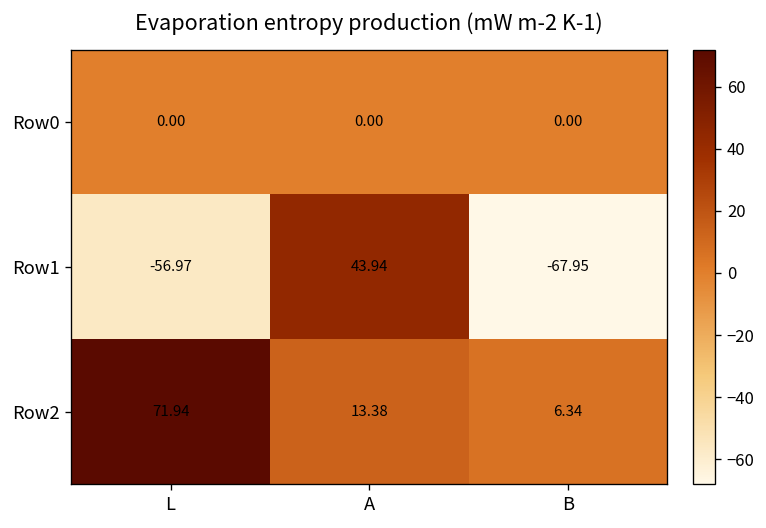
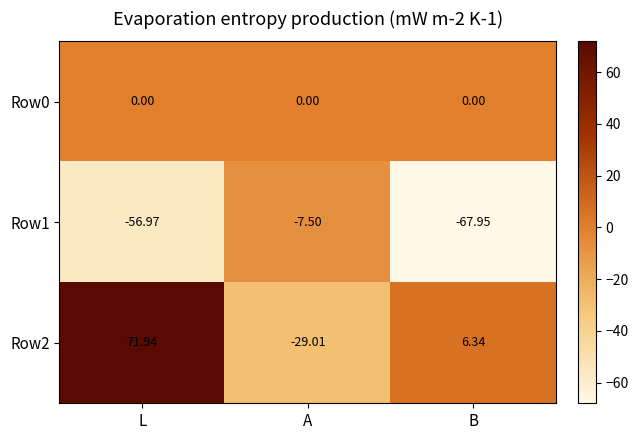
Row1, A: 43.94 -> -7.50
Row2, A: 13.38 -> -29.01
